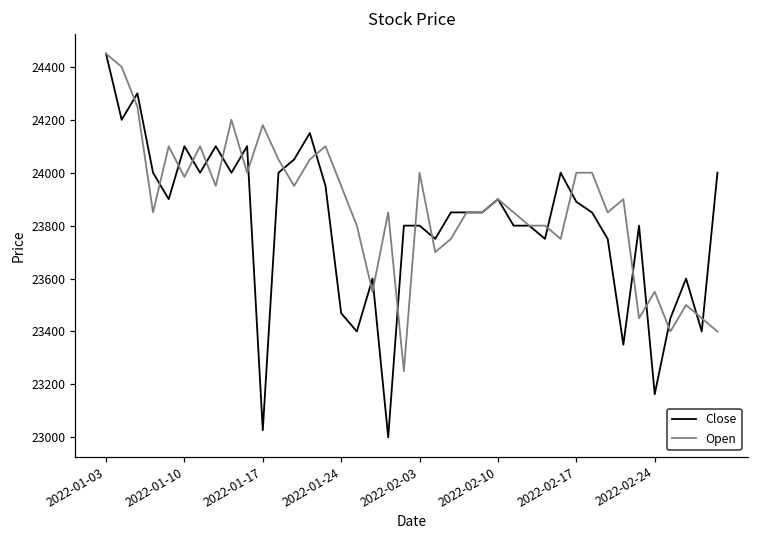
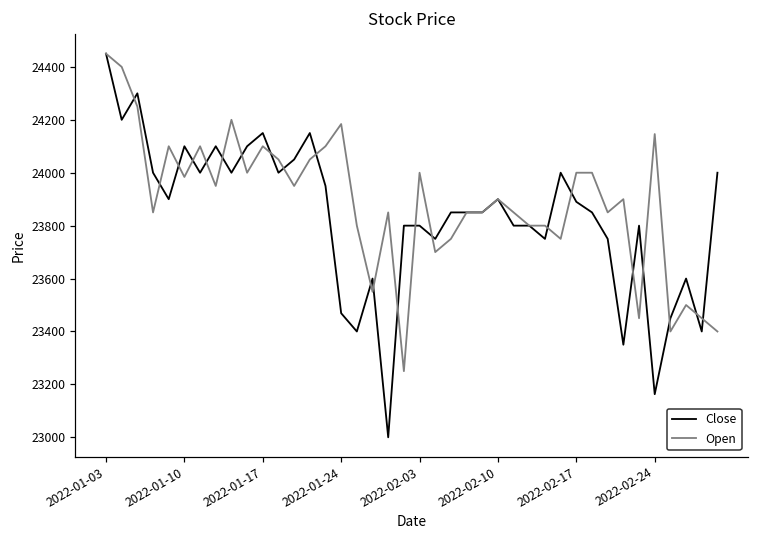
Close, 2022-01-17: 23030 -> 24150
Open, 2022-01-17: 24180 -> 24100
Open, 2022-01-24: 23950 -> 24180
Open, 2022-02-24: 23550 -> 24150
